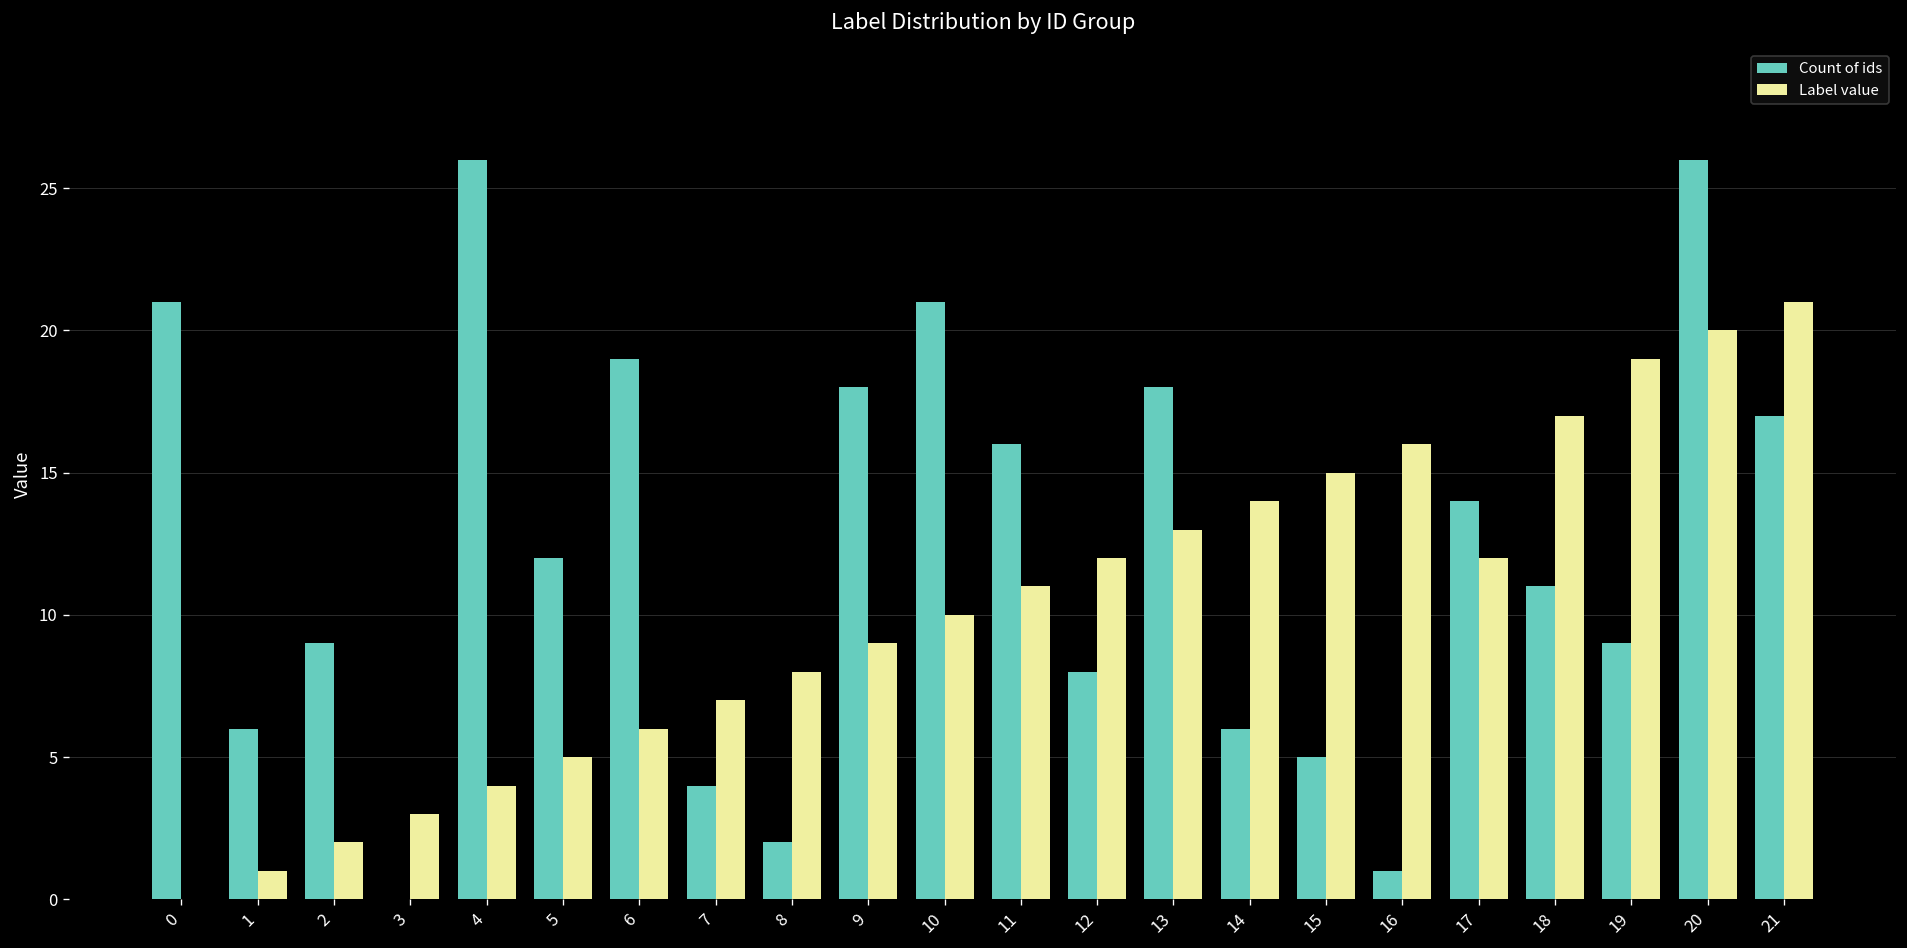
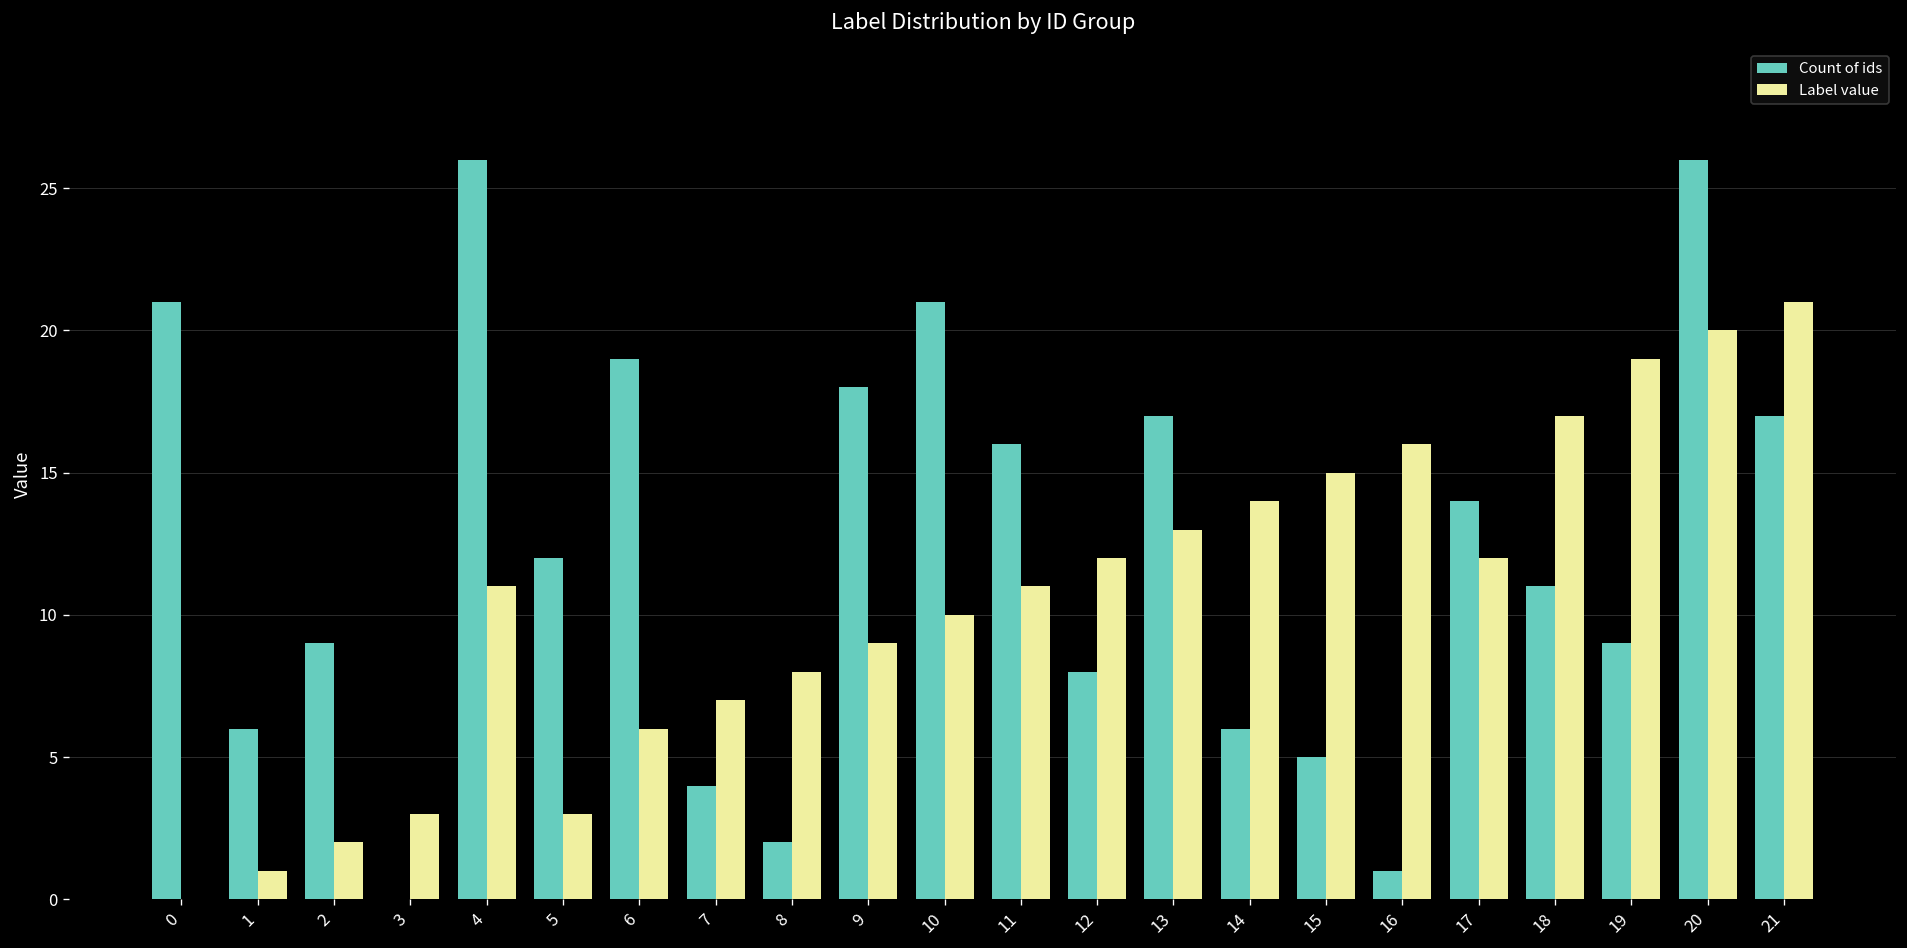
Label value, 4: 4 -> 11
Label value, 5: 5 -> 3
Count of ids, 13: 18 -> 17
